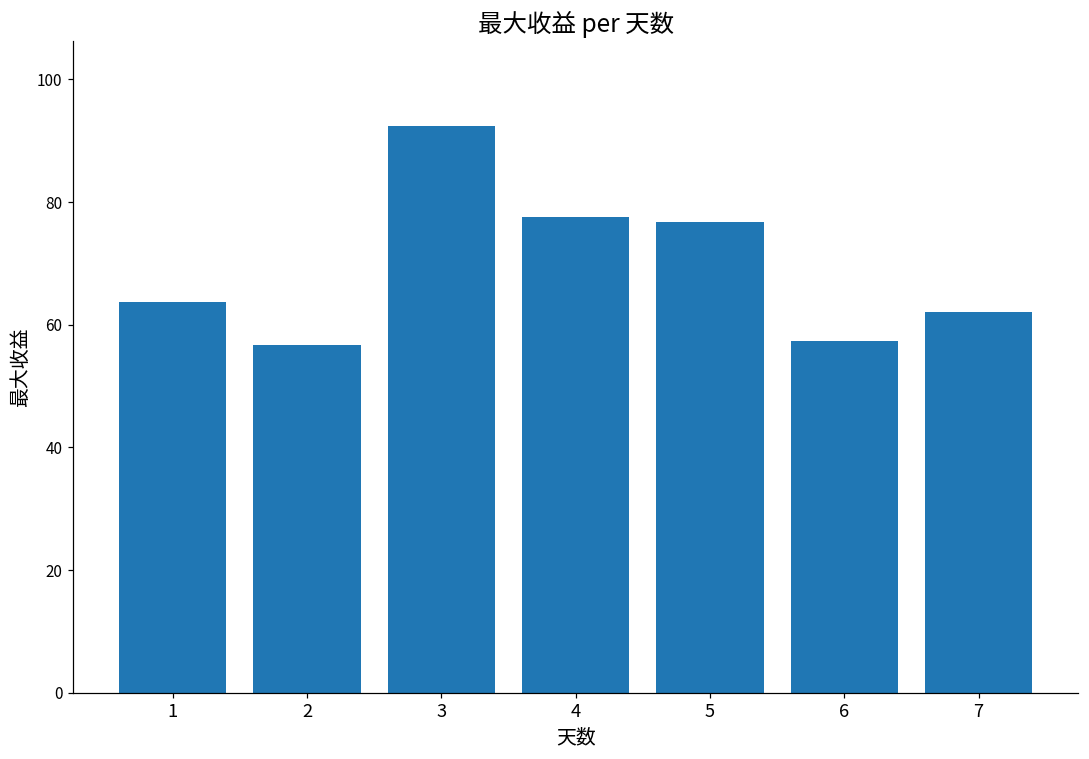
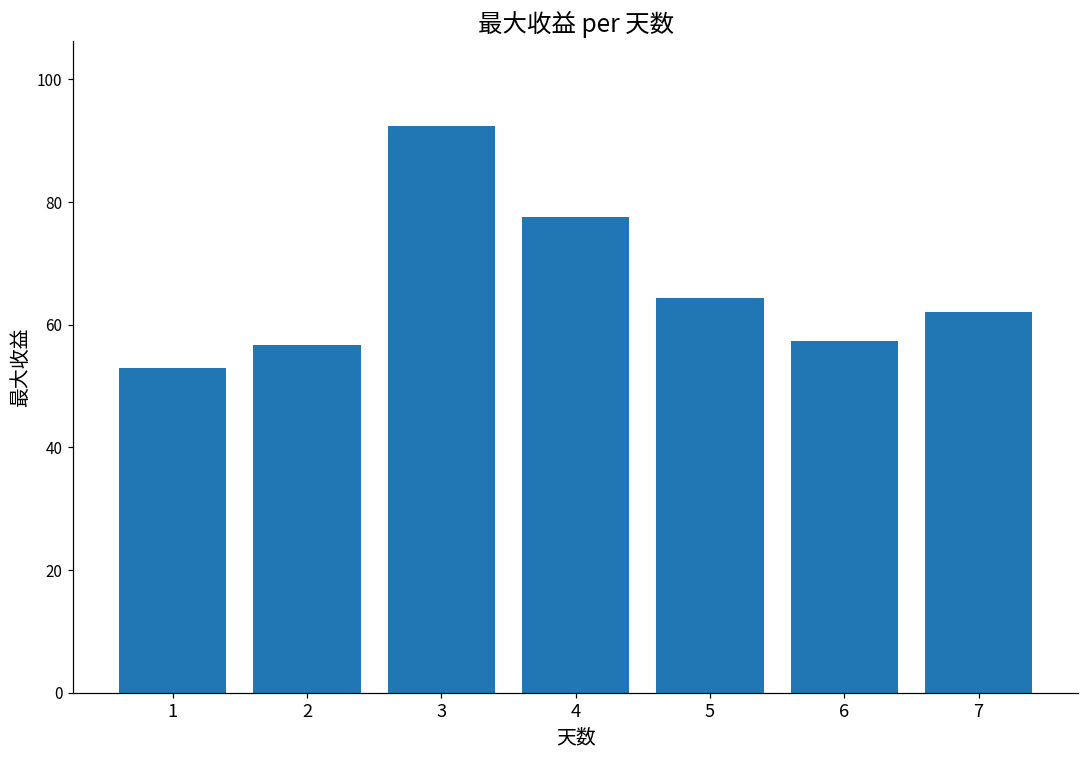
1: 64 -> 53
5: 77 -> 64
